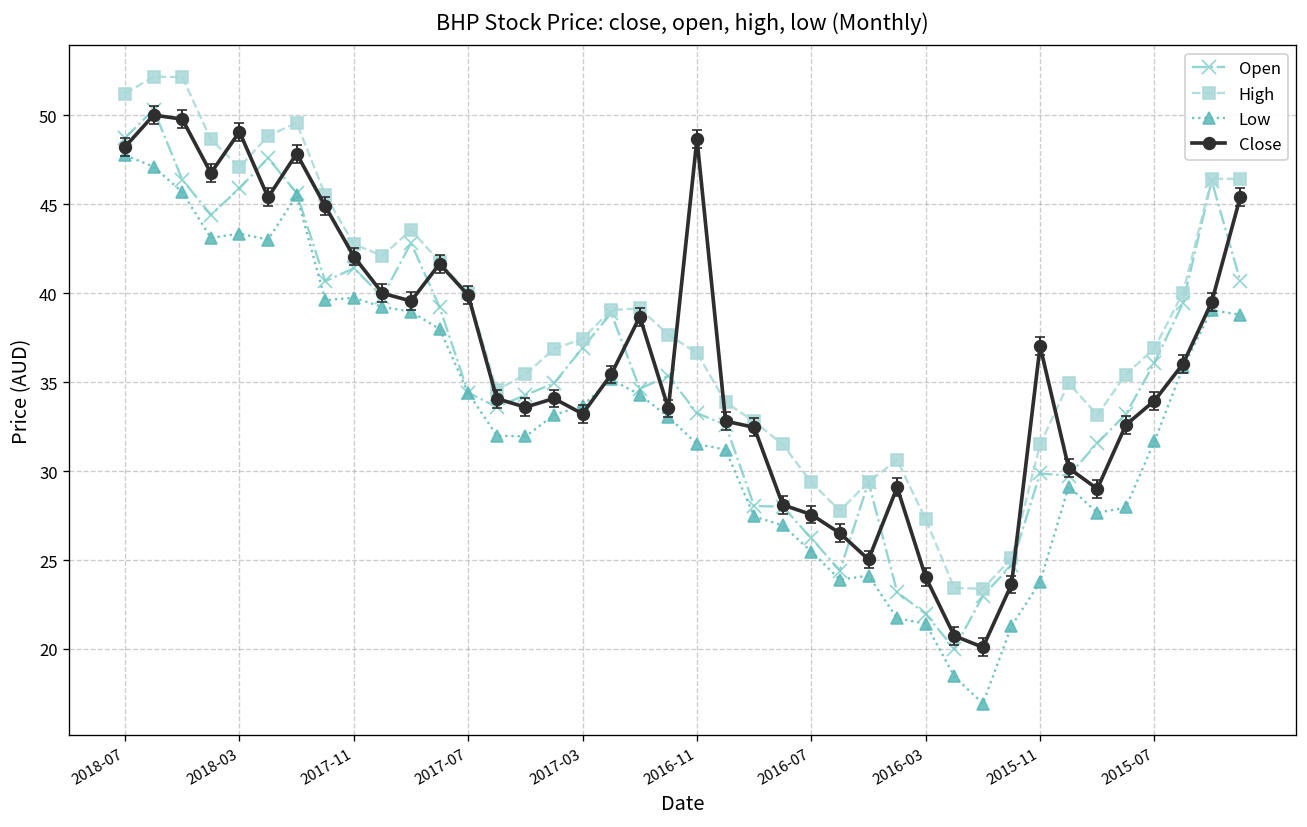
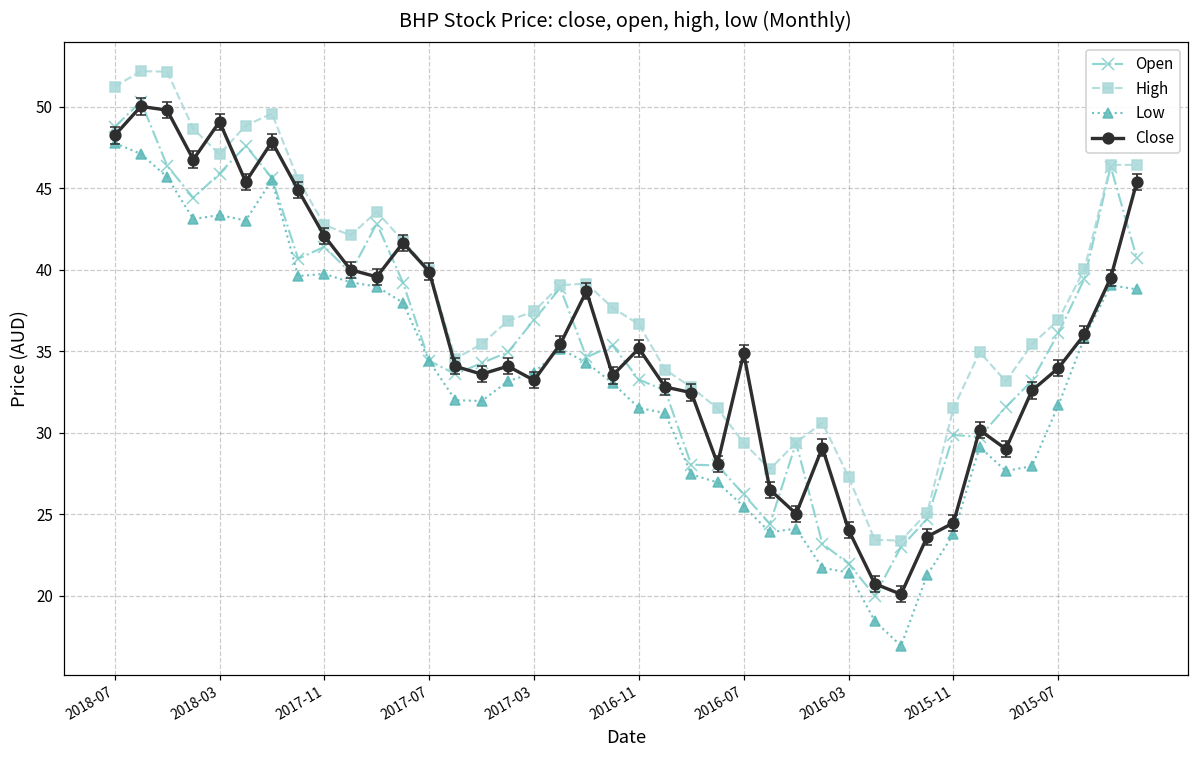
Close, 2016-11: 48.7 -> 35.2
Close, 2016-07: 27.6 -> 34.9
Close, 2015-11: 37.0 -> 24.5
